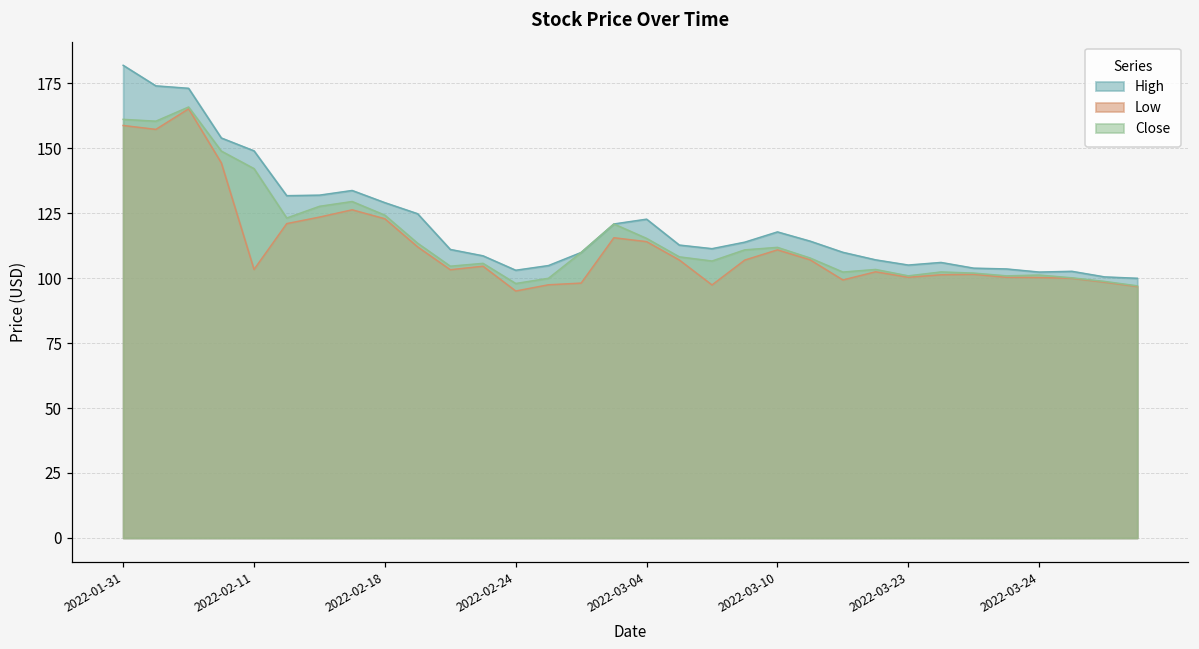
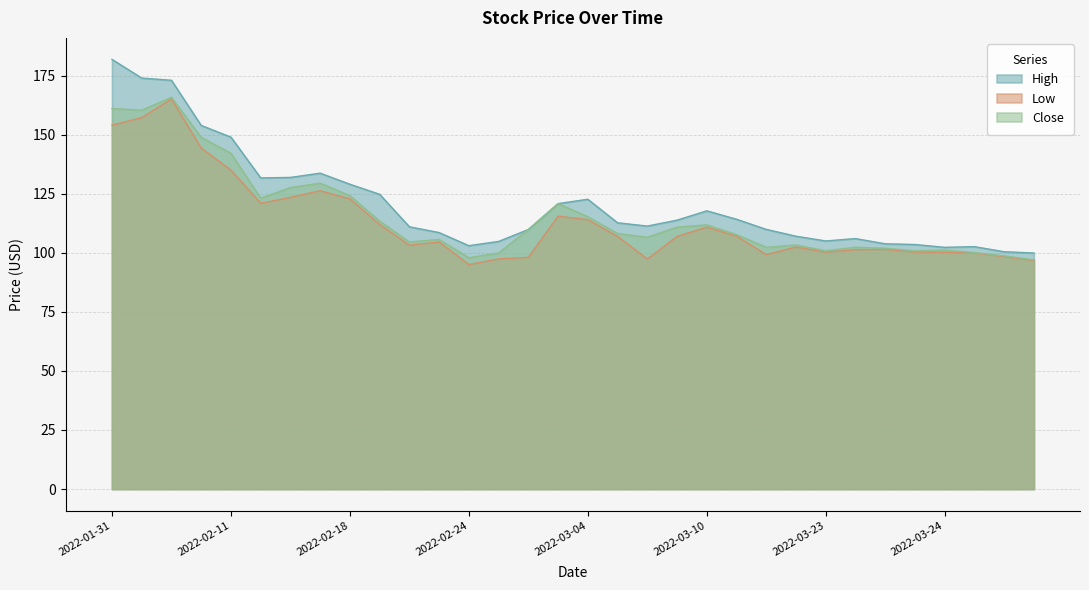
Low, 2022-01-31: 159 -> 154
Low, 2022-02-11: 103 -> 135
